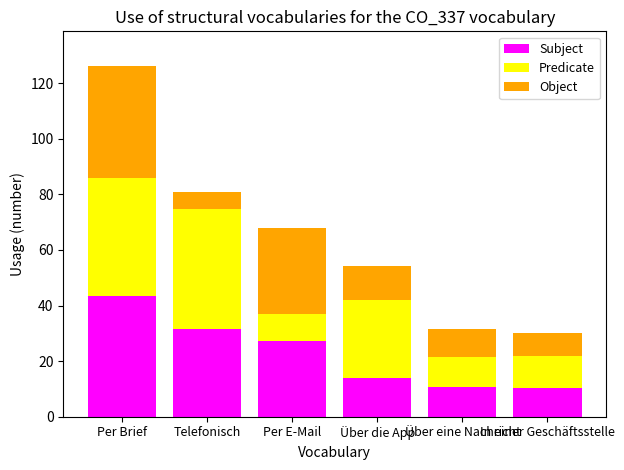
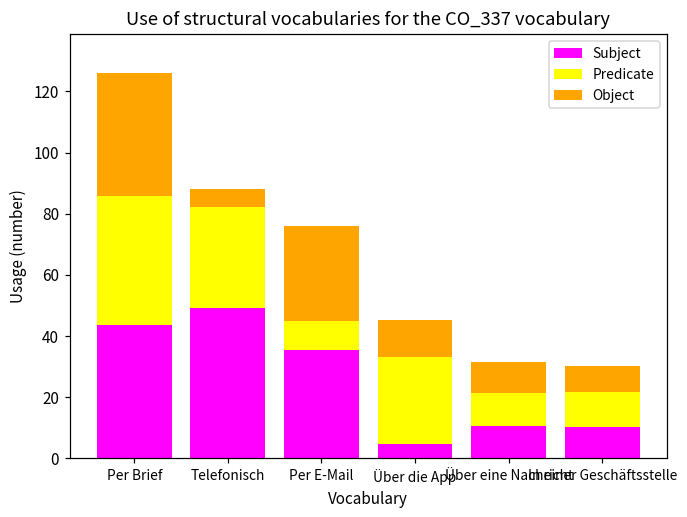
Subject, Telefonisch: 31 -> 49
Predicate, Telefonisch: 43 -> 33
Subject, Per E-Mail: 27 -> 35
Subject, Über die App: 14 -> 5
